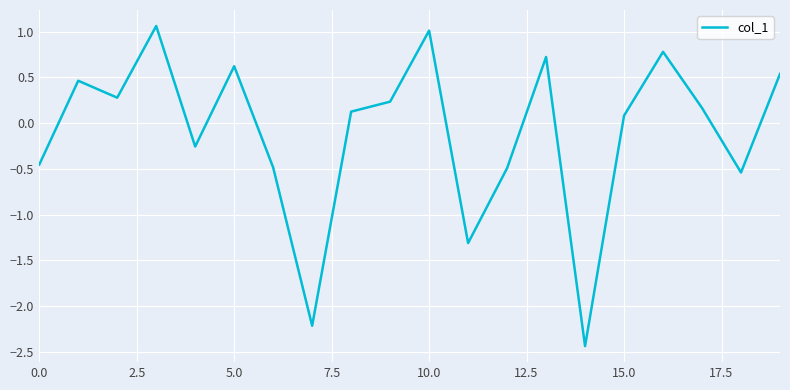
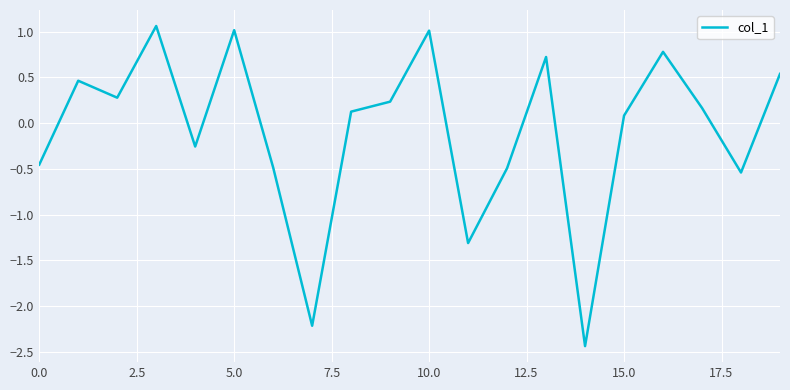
5.0: 0.6 -> 1.0
